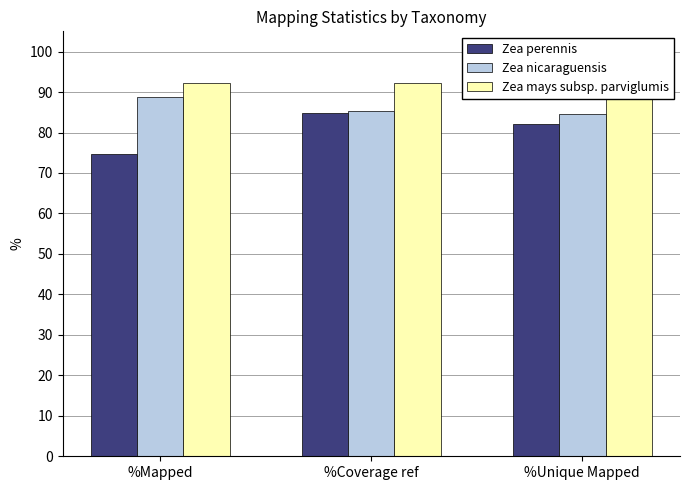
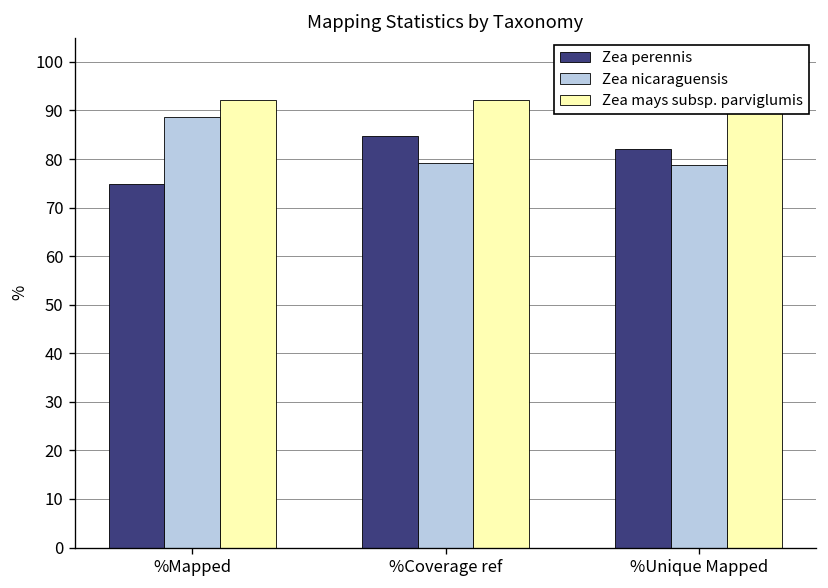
Zea nicaraguensis, %Coverage ref: 85 -> 79
Zea nicaraguensis, %Unique Mapped: 85 -> 79
